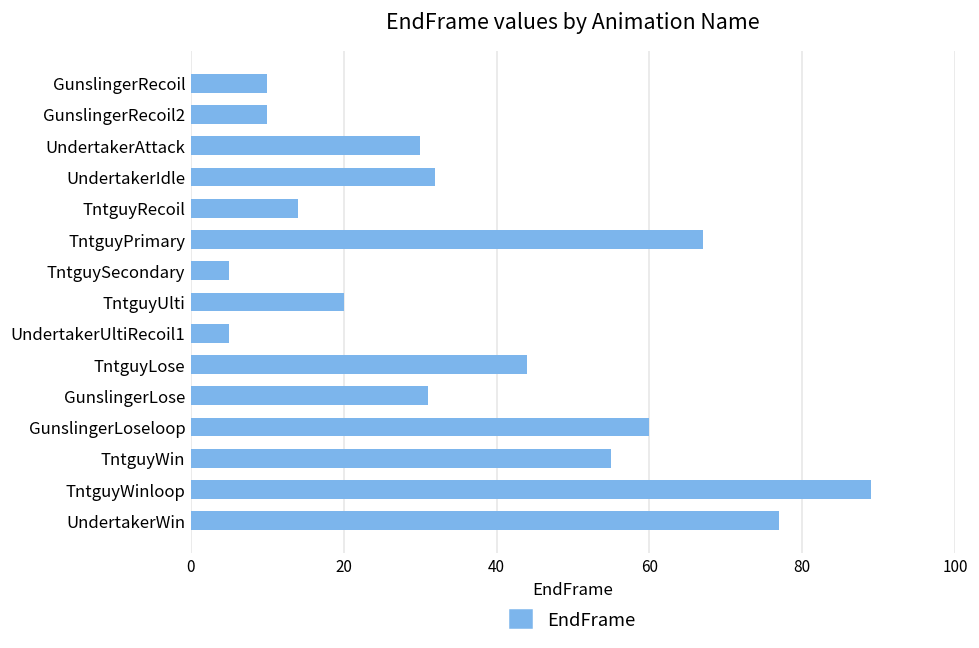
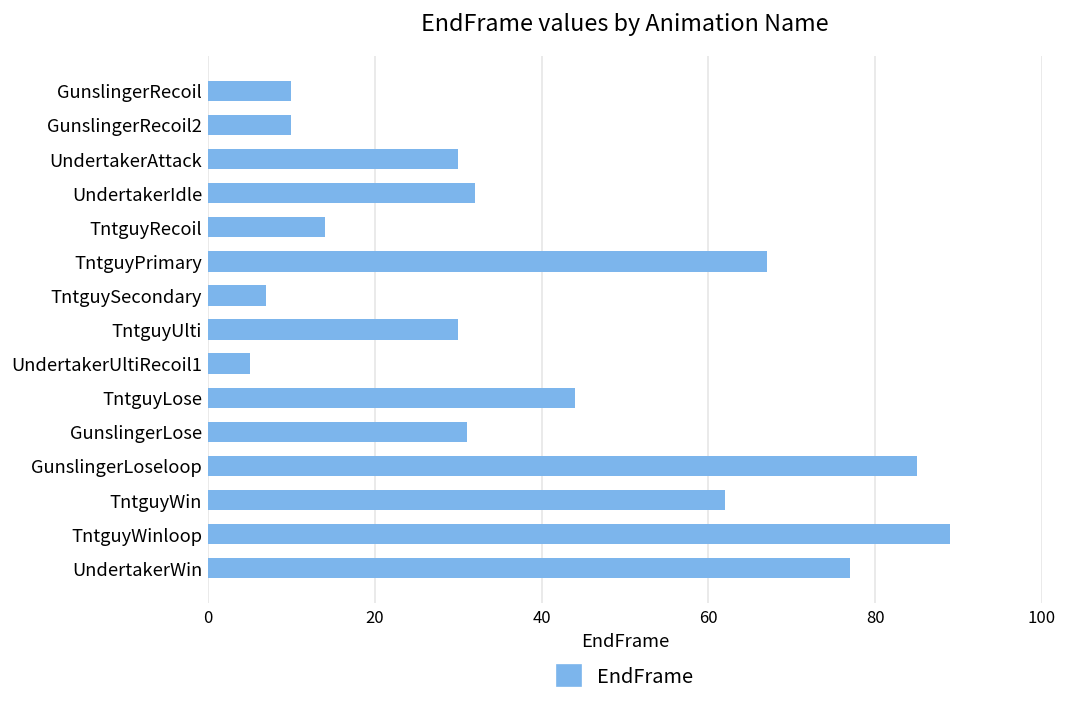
TntguySecondary: 5 -> 7
TntguyUlti: 20 -> 30
GunslingerLoseloop: 60 -> 85
TntguyWin: 55 -> 62
